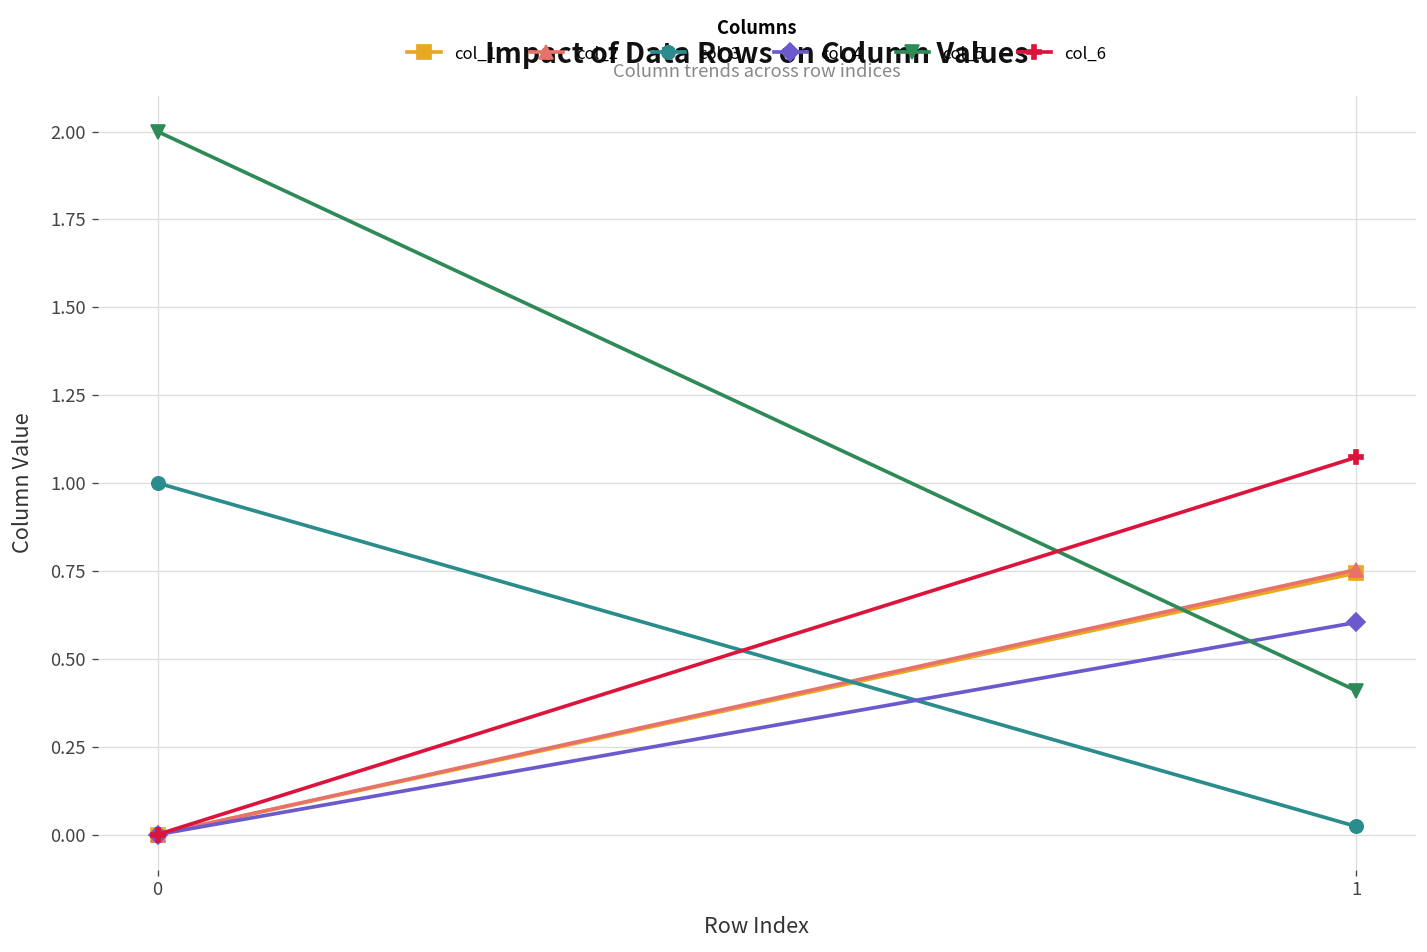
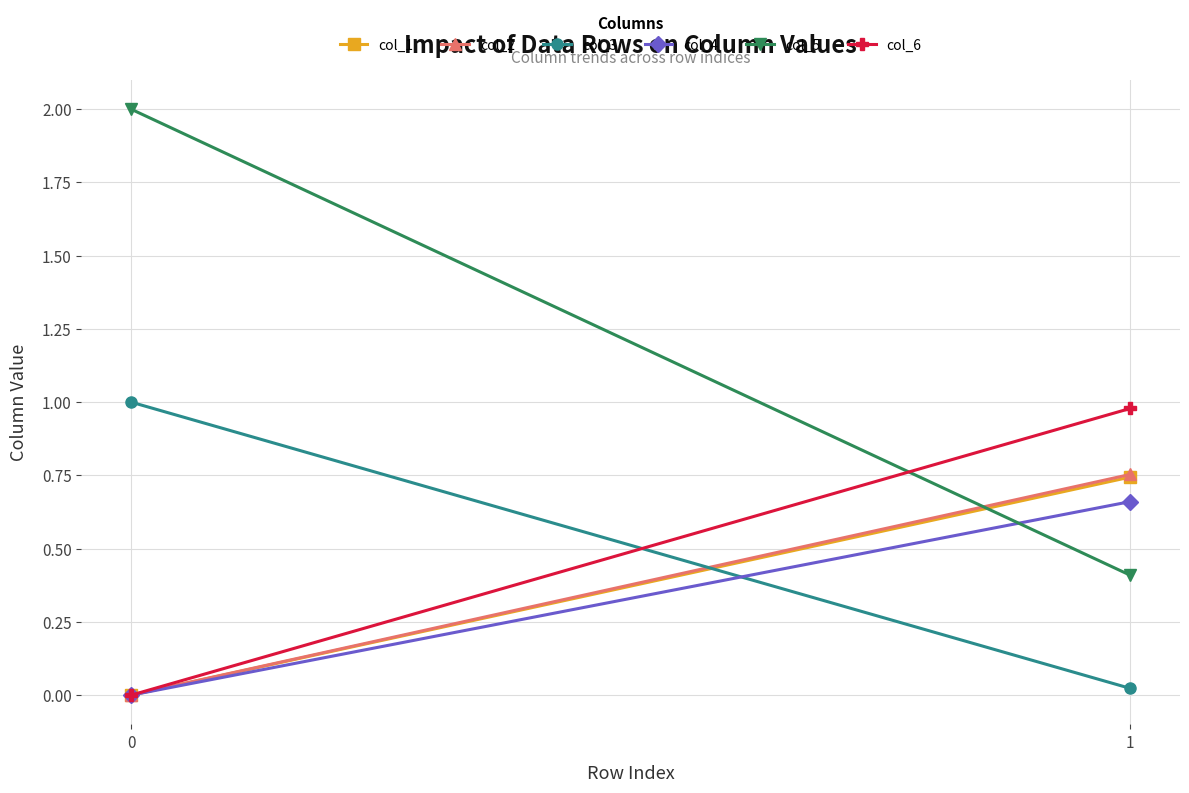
col_4, 1: 0.60 -> 0.66
col_6, 1: 1.07 -> 0.98
